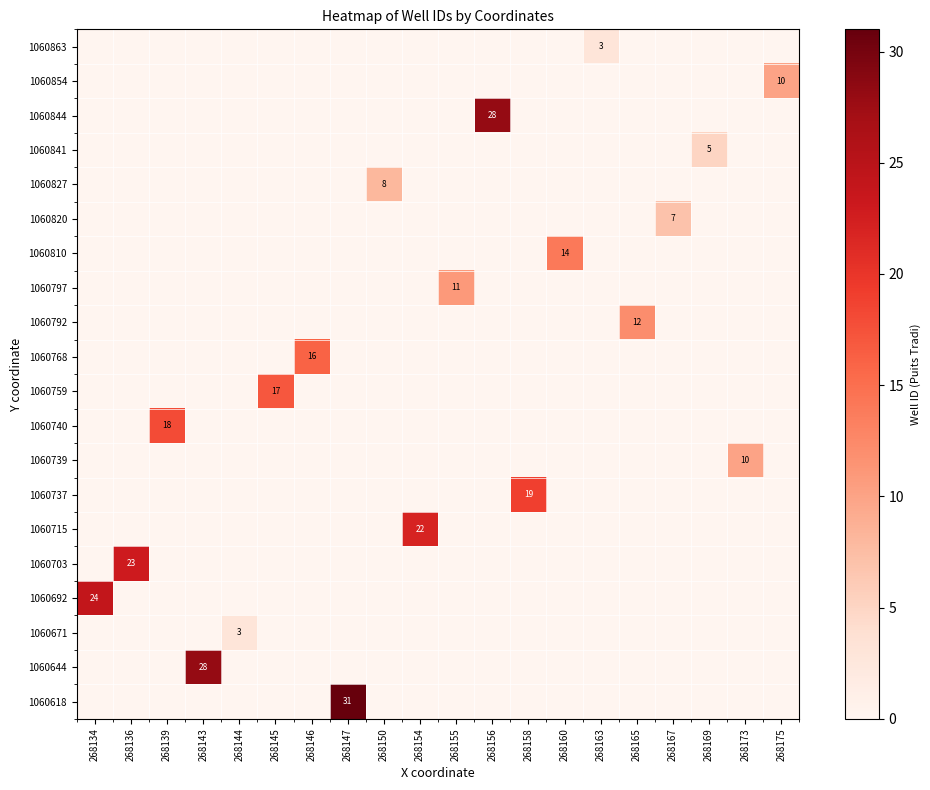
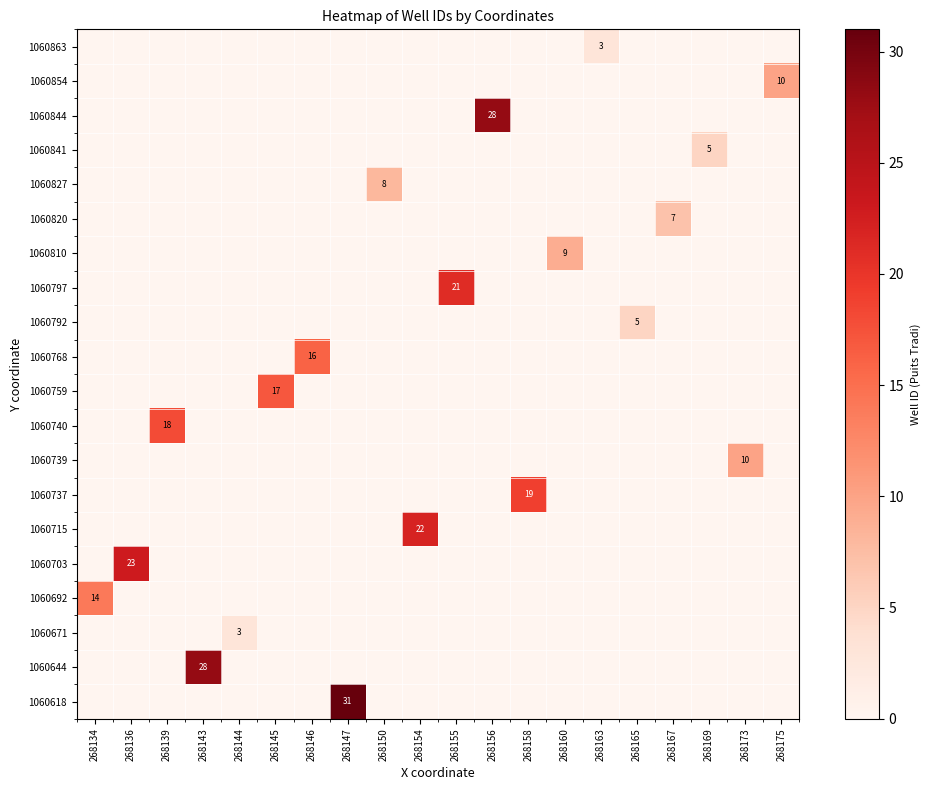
1060810, 268160: 14 -> 9
1060797, 268155: 11 -> 21
1060792, 268165: 12 -> 5
1060692, 268134: 24 -> 14
